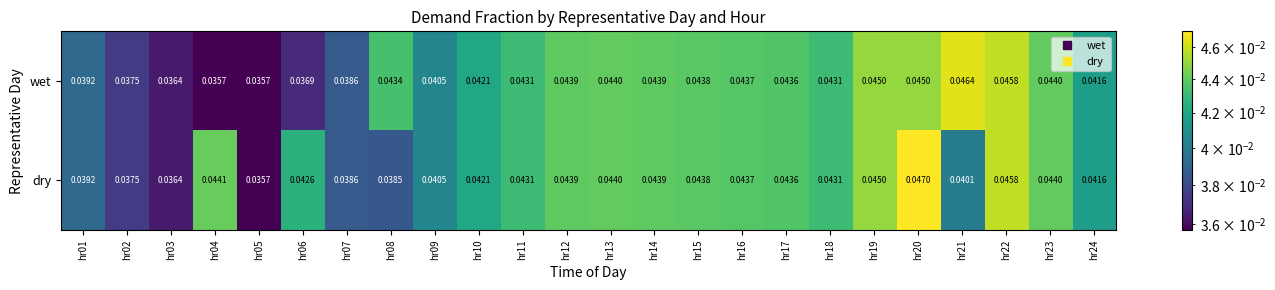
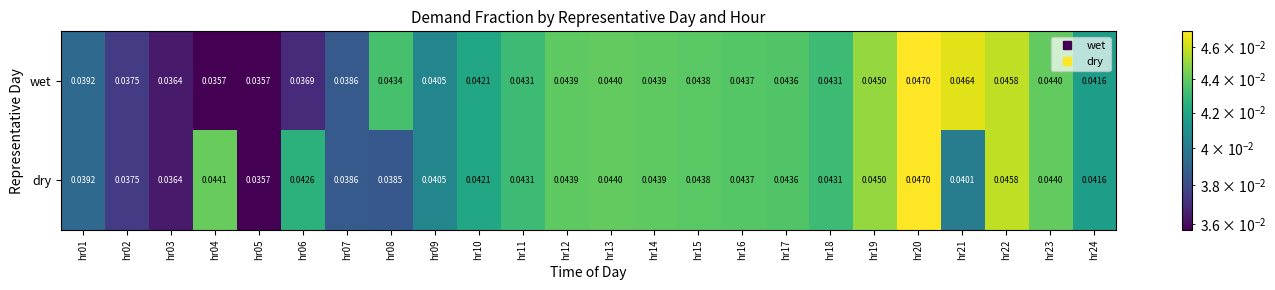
wet, hr20: 0.0450 -> 0.0470
